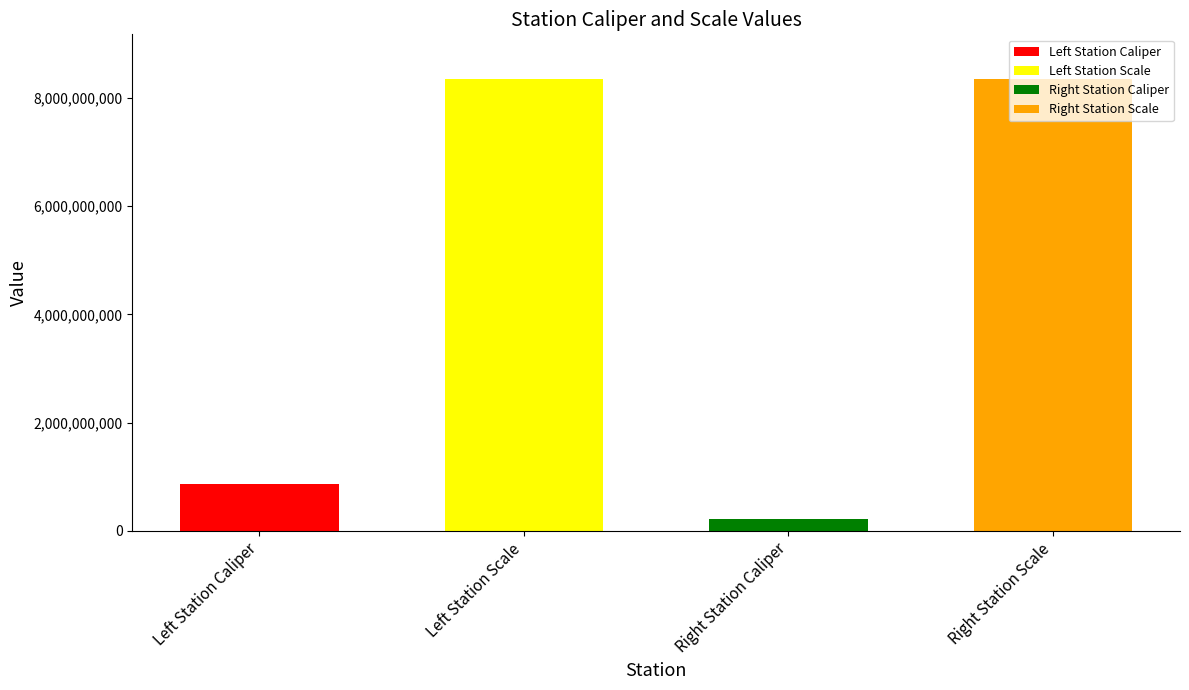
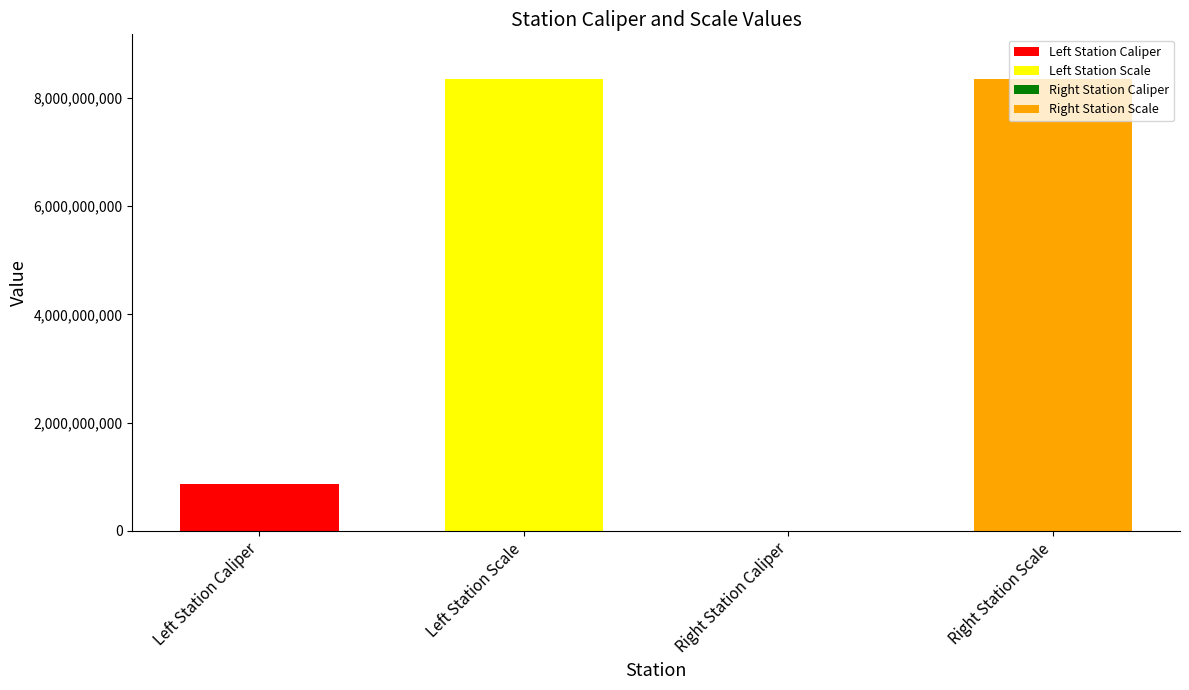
Right Station Caliper: 200,000,000 -> 0
